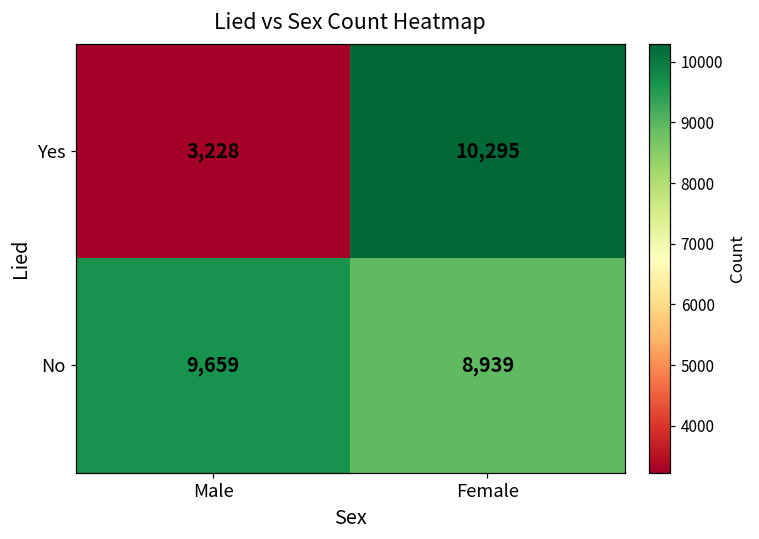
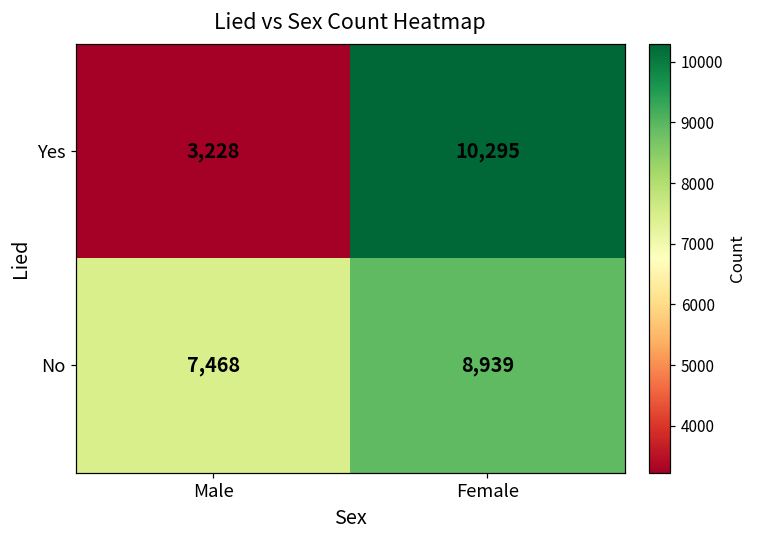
No, Male: 9,659 -> 7,468
